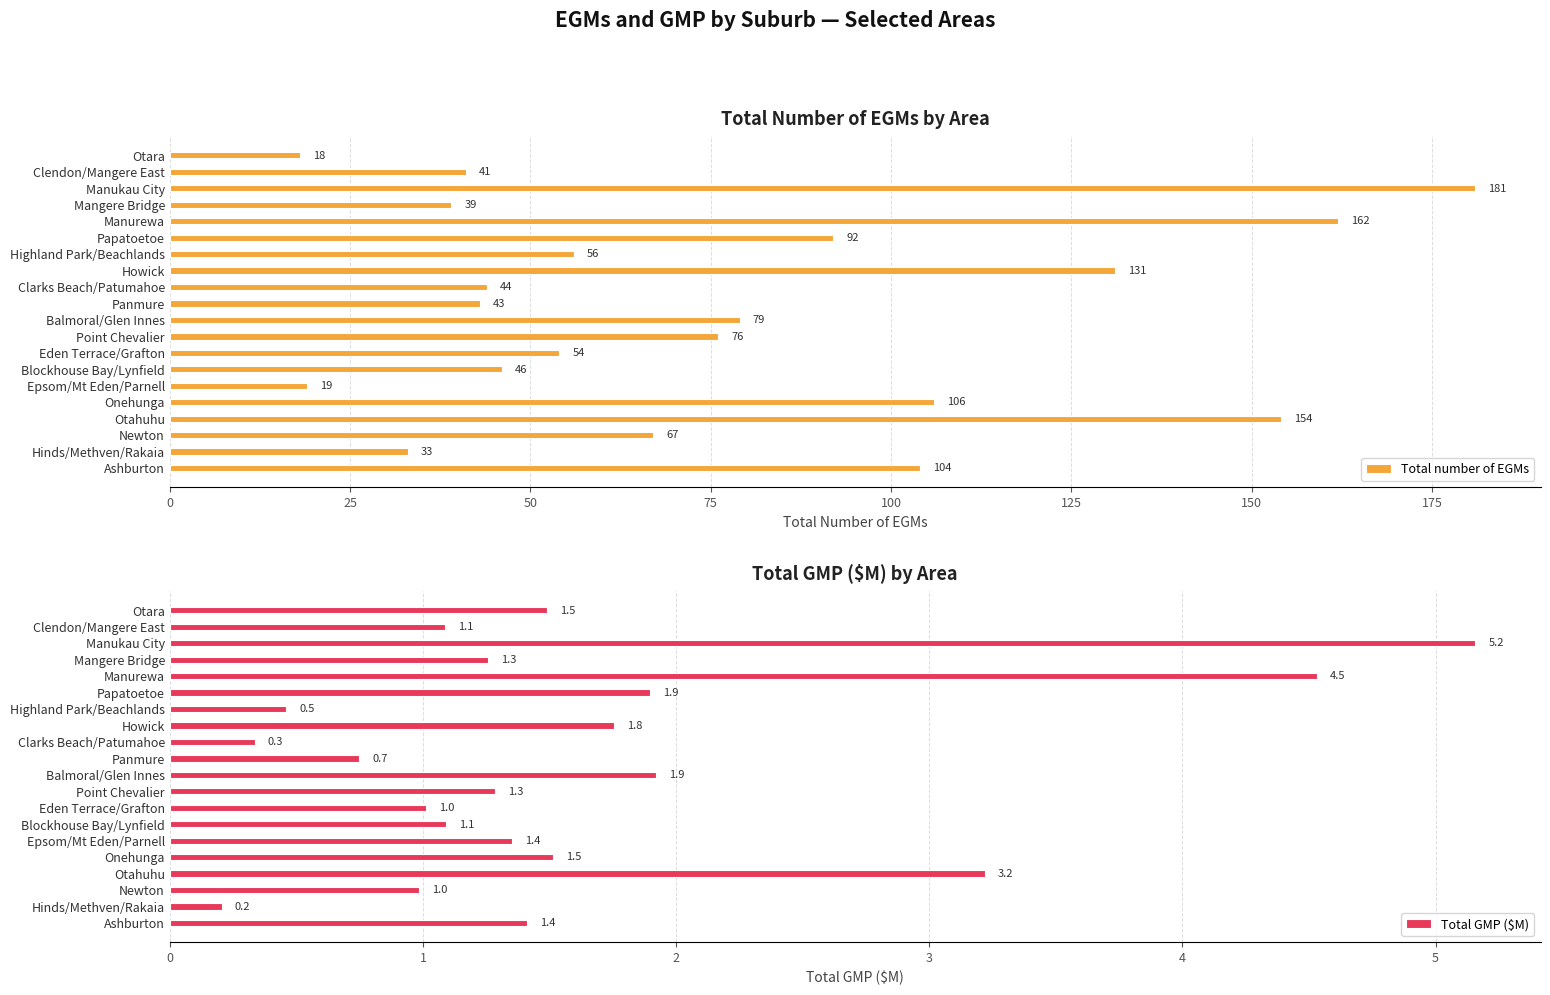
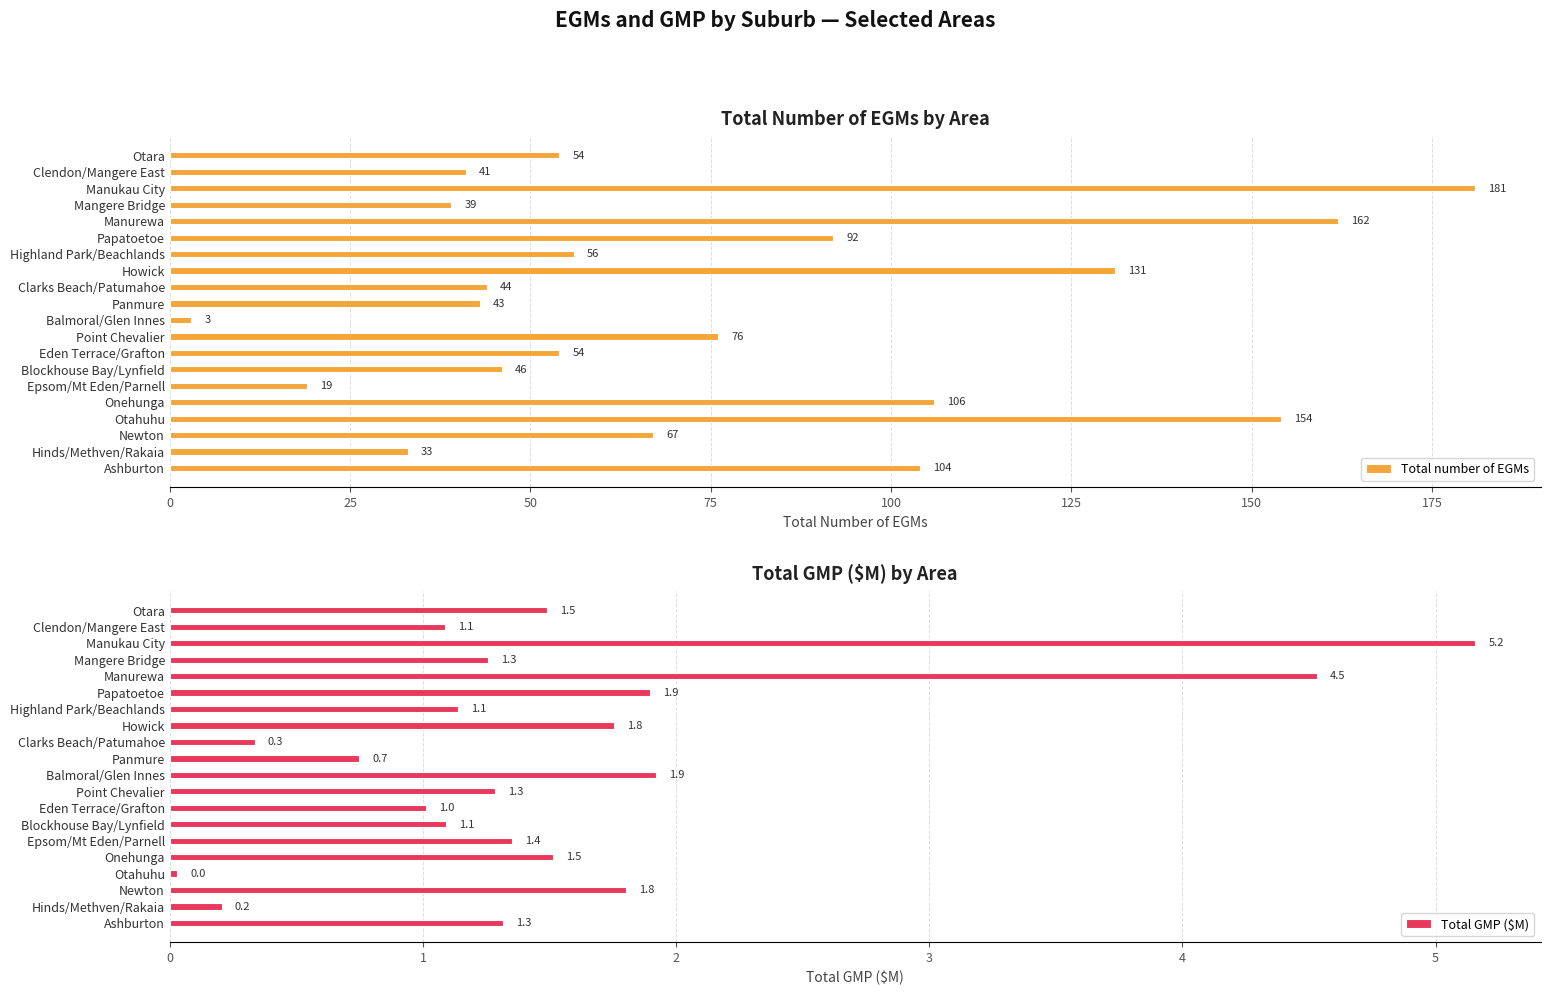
Total Number of EGMs by Area, Otara: 18 -> 54
Total Number of EGMs by Area, Balmoral/Glen Innes: 79 -> 3
Total GMP ($M) by Area, Highland Park/Beachlands: 0.5 -> 1.1
Total GMP ($M) by Area, Otahuhu: 3.2 -> 0.0
Total GMP ($M) by Area, Newton: 1.0 -> 1.8
Total GMP ($M) by Area, Ashburton: 1.4 -> 1.3
